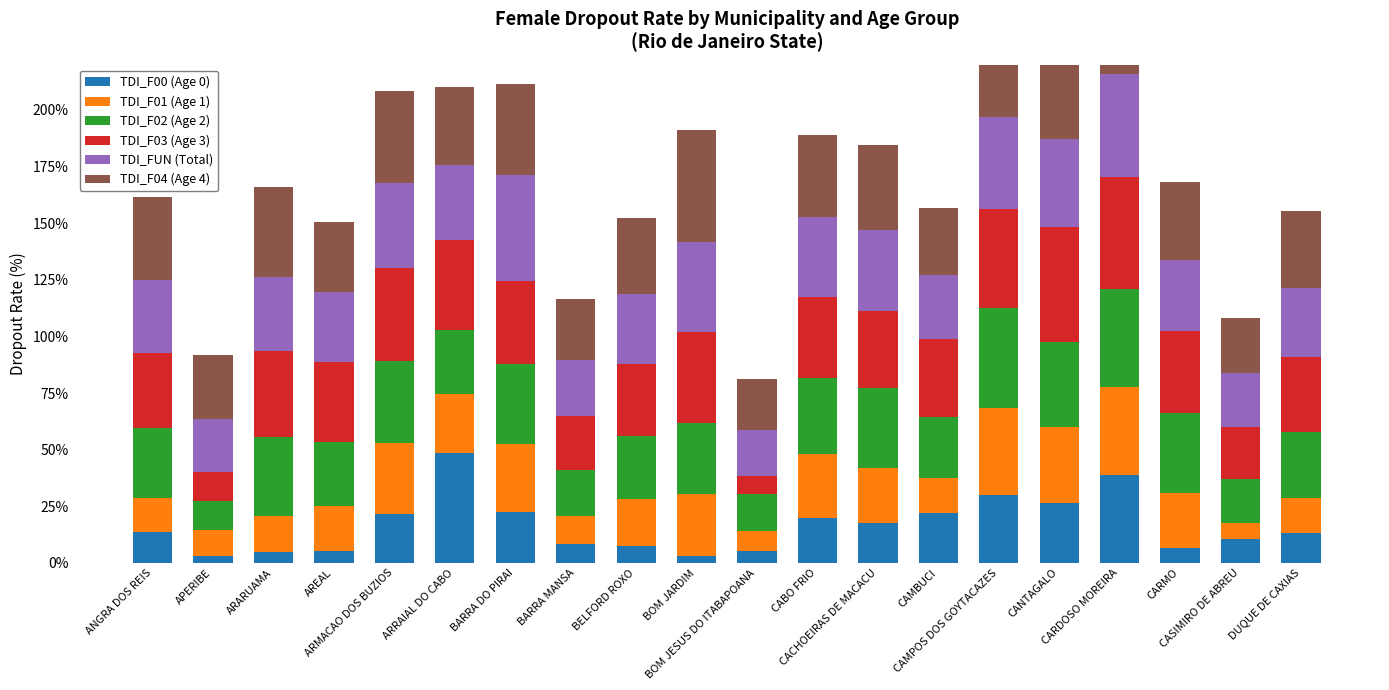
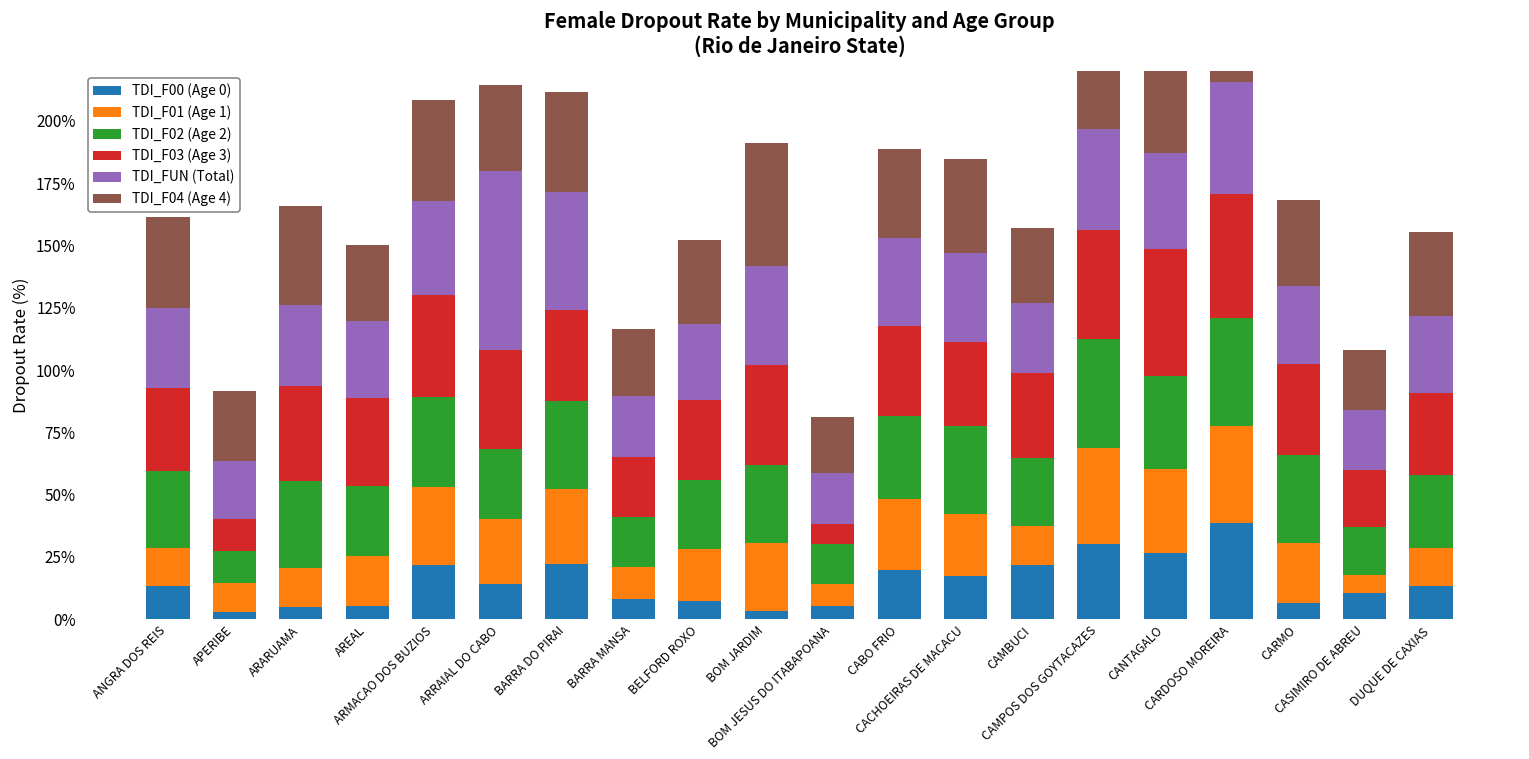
TDI_F00 (Age 0), ARRAIAL DO CABO: 48% -> 14%
TDI_FUN (Total), ARRAIAL DO CABO: 33% -> 72%
